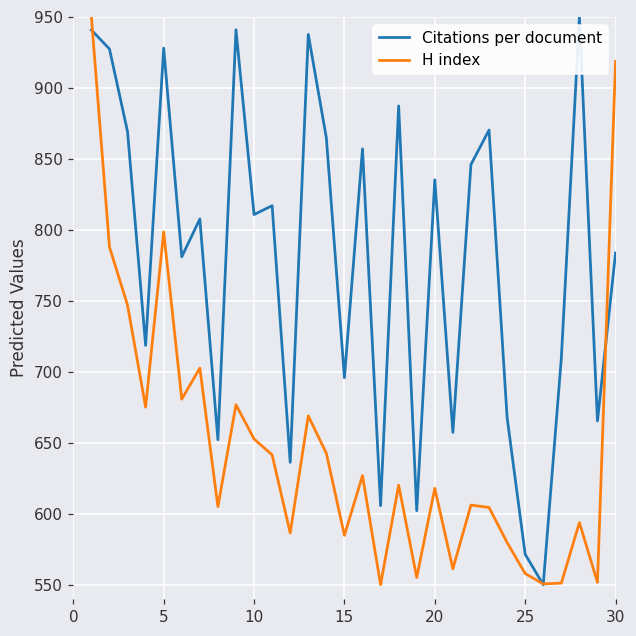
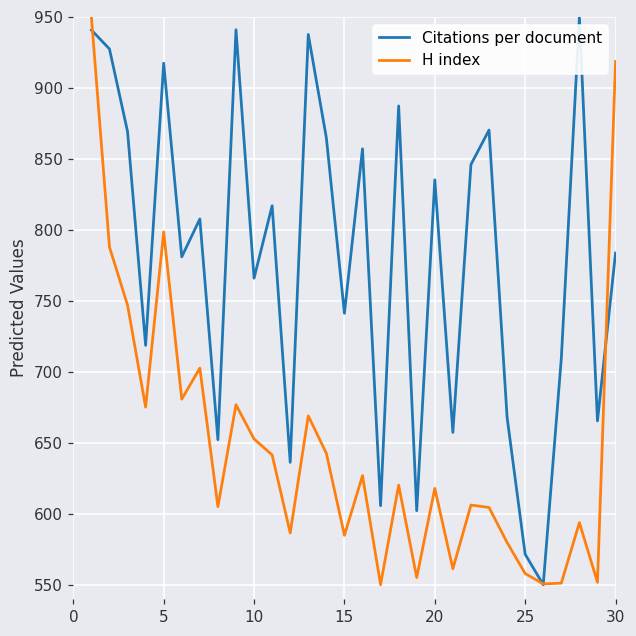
Citations per document, 5: 928 -> 917
Citations per document, 10: 811 -> 766
Citations per document, 15: 696 -> 741
